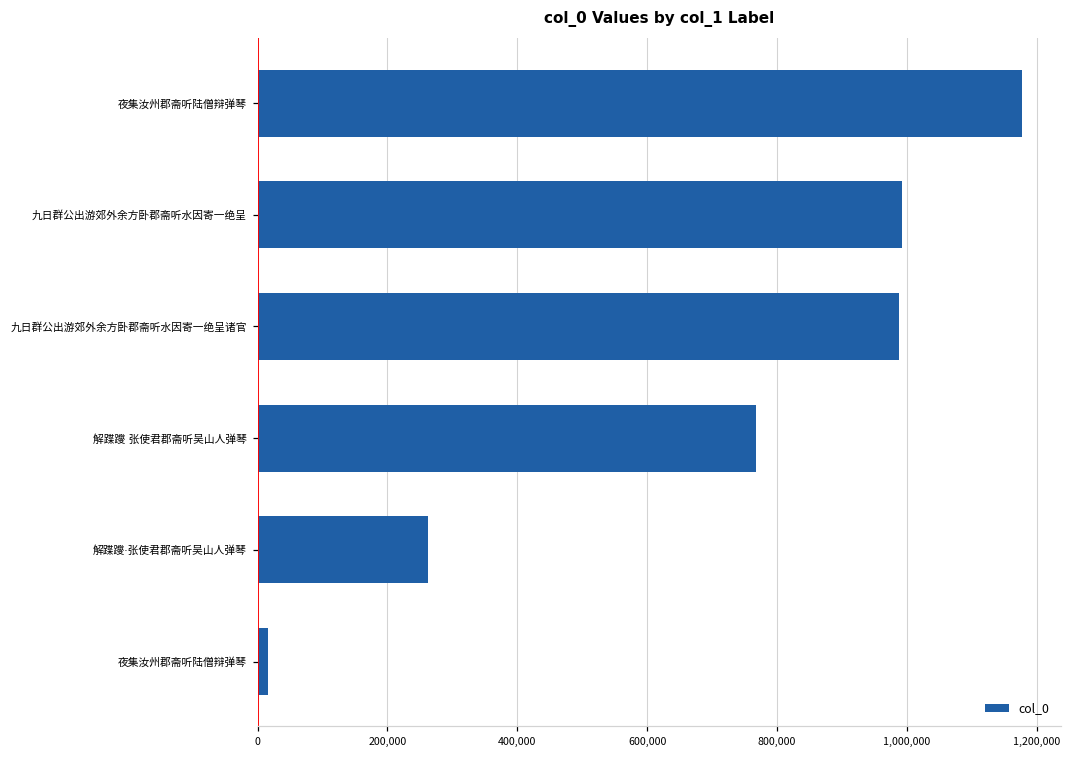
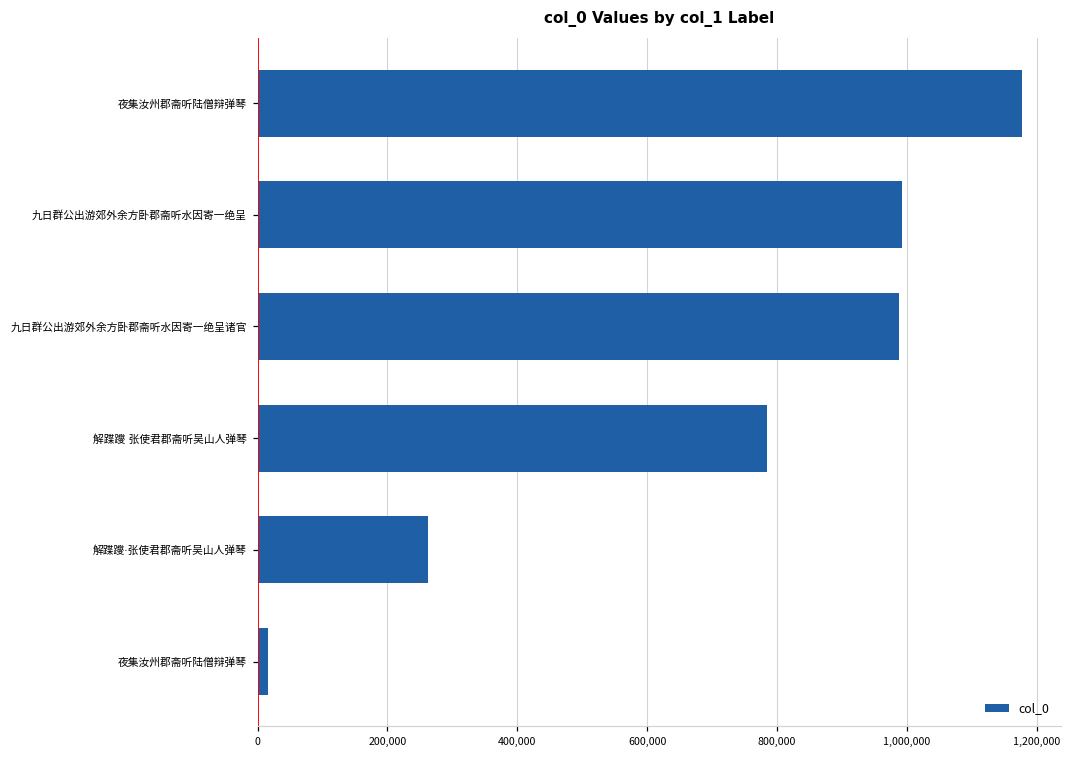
解蹀躞 张使君郡斋听吴山人弹琴: 770,000 -> 790,000
